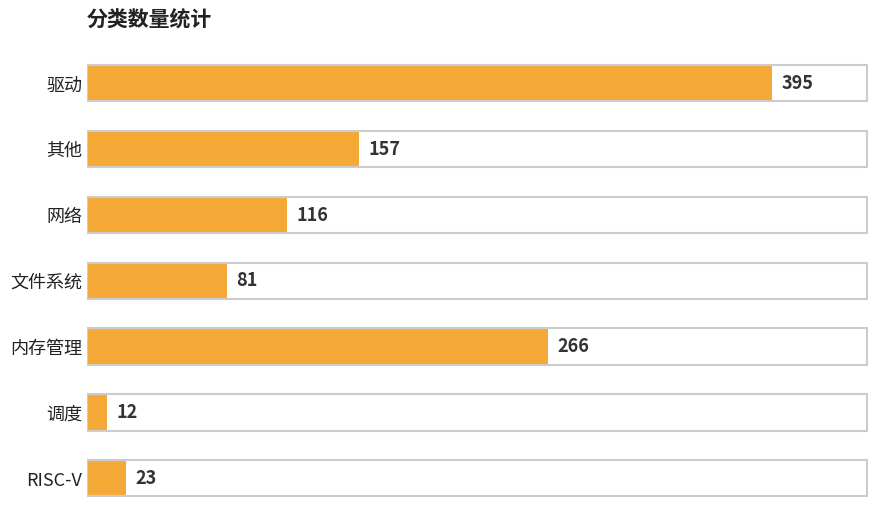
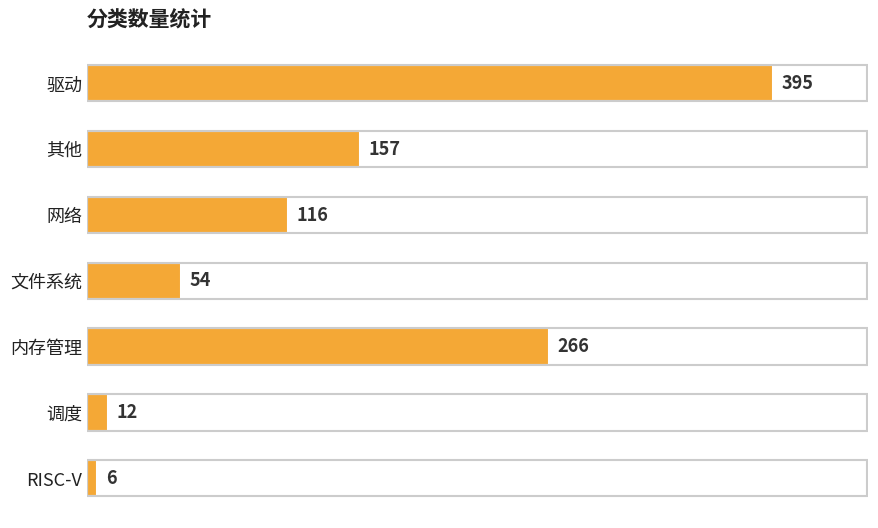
文件系统: 81 -> 54
RISC-V: 23 -> 6
